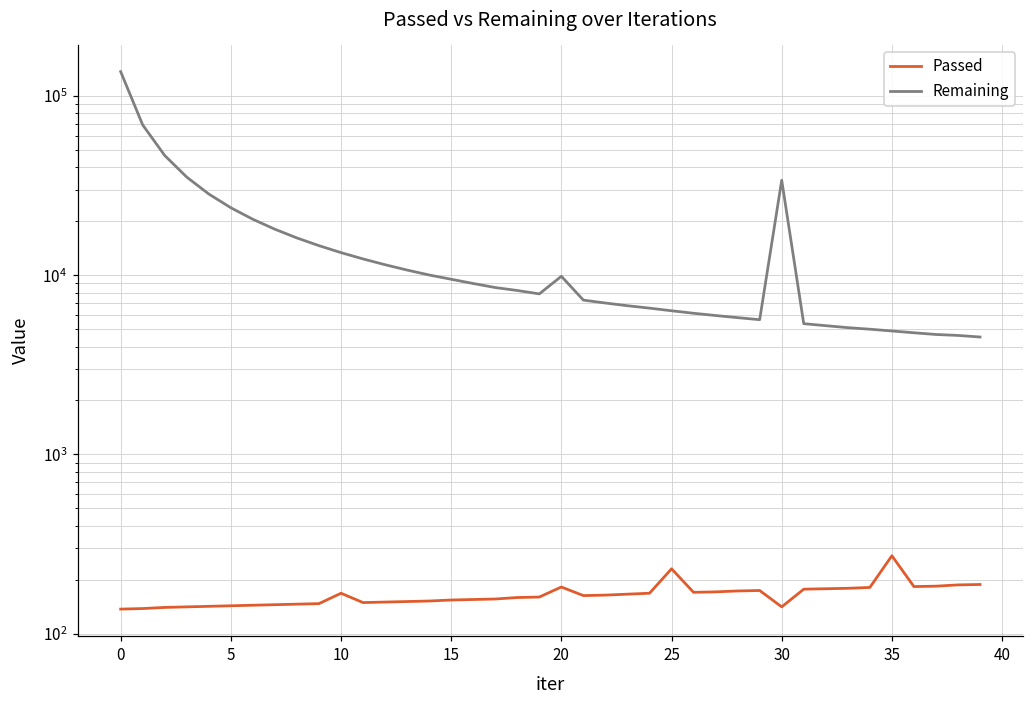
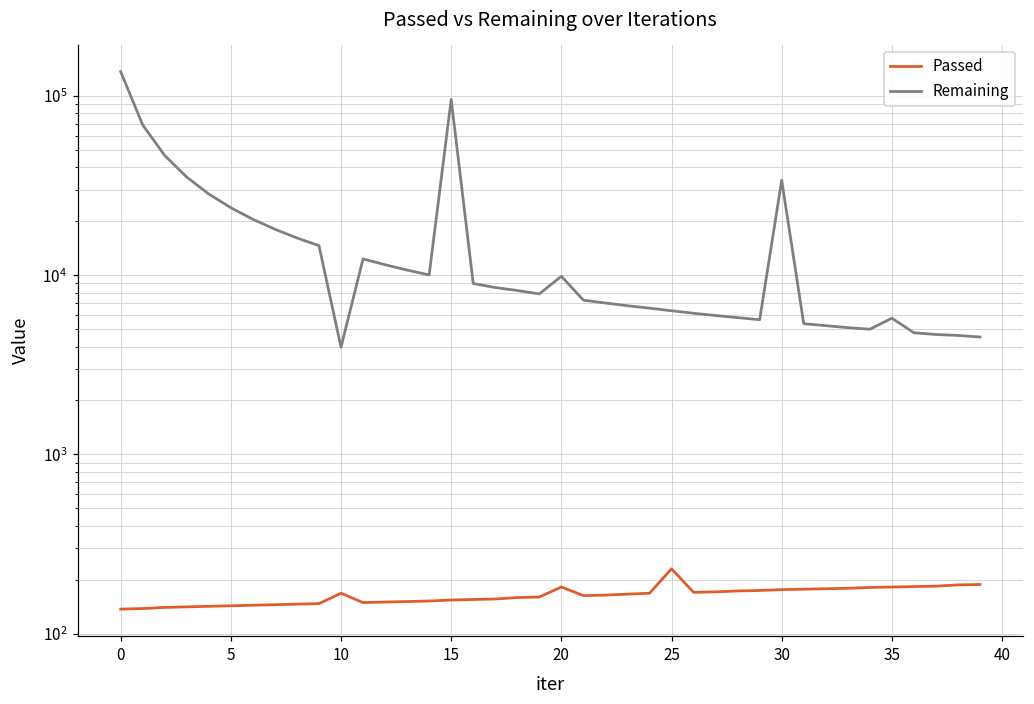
Remaining, 10: 13000 -> 4000
Remaining, 15: 9000 -> 100000
Passed, 30: 140 -> 180
Passed, 35: 270 -> 180
Remaining, 35: 4900 -> 5800
